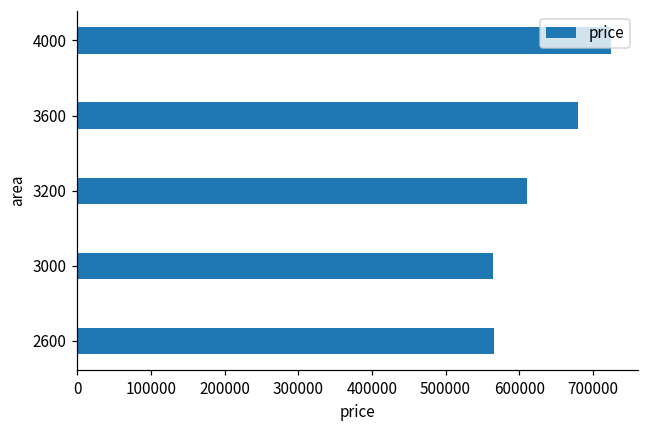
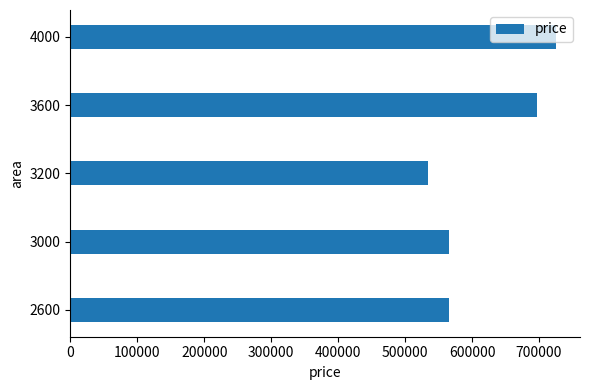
3600: 680000 -> 700000
3200: 610000 -> 530000
